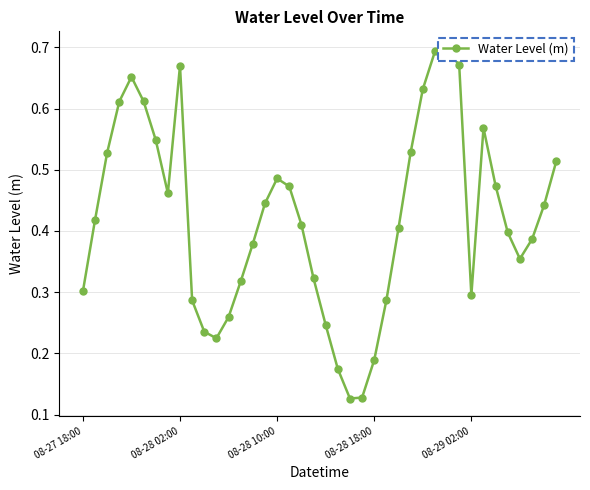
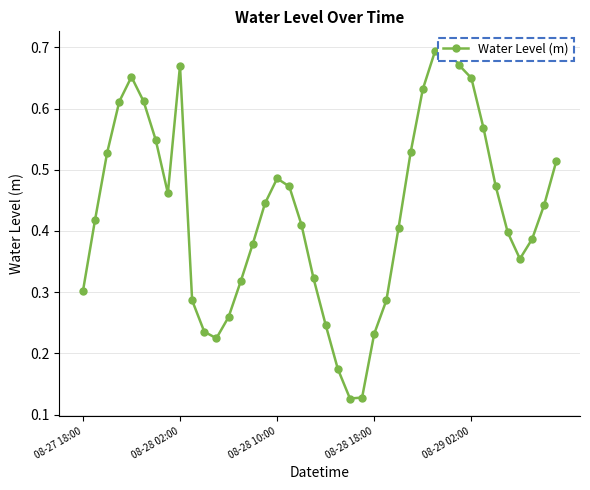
08-28 18:00: 0.19 -> 0.23
08-29 02:00: 0.29 -> 0.65
